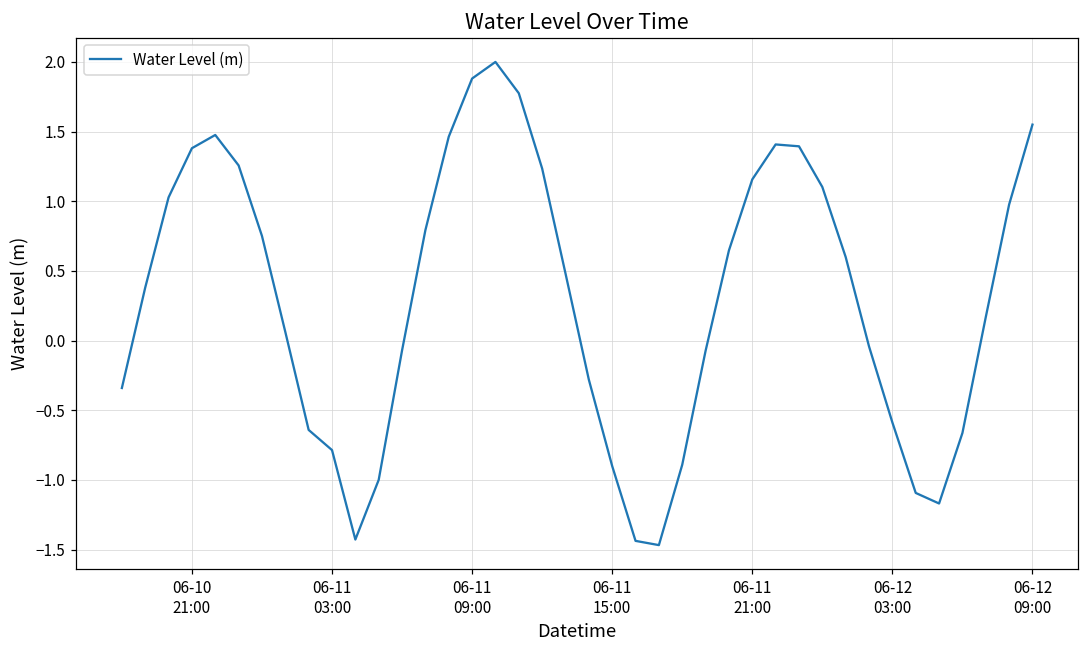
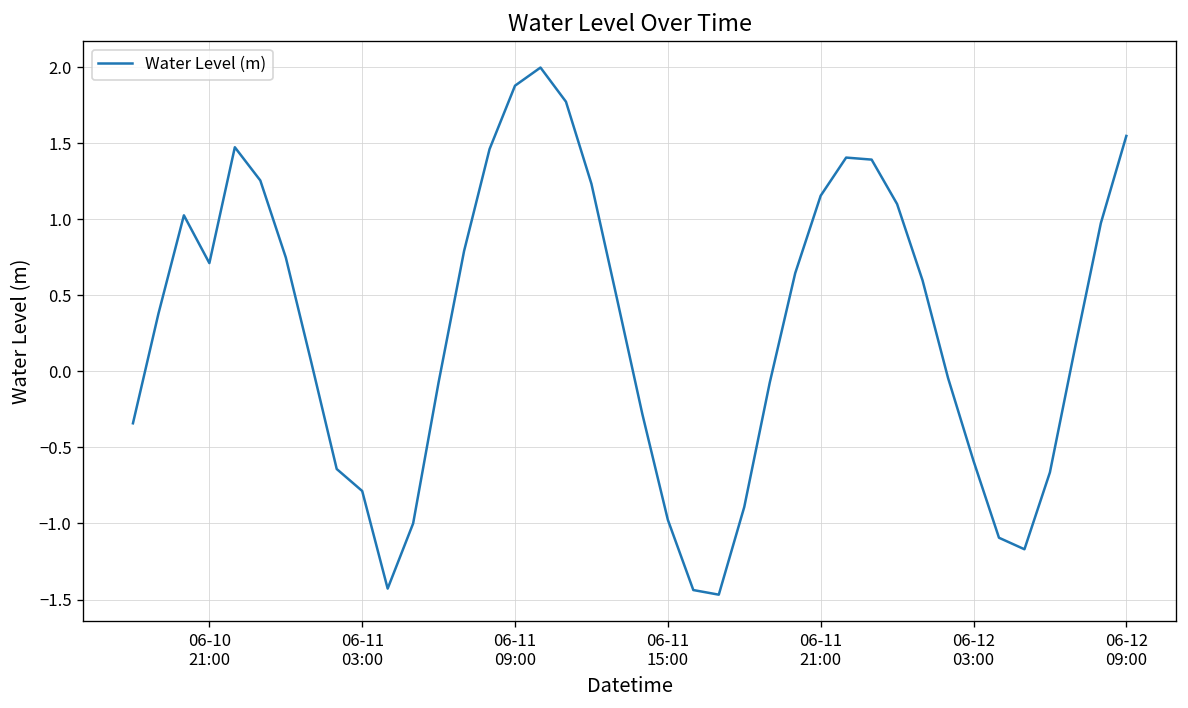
06-10 21:00: 1.38 -> 0.71
06-11 15:00: -0.90 -> -0.98
